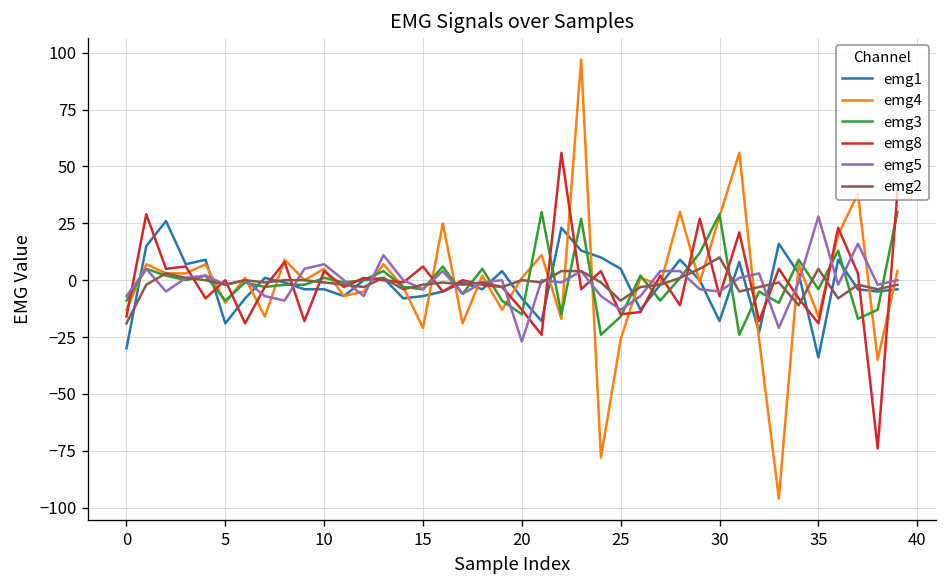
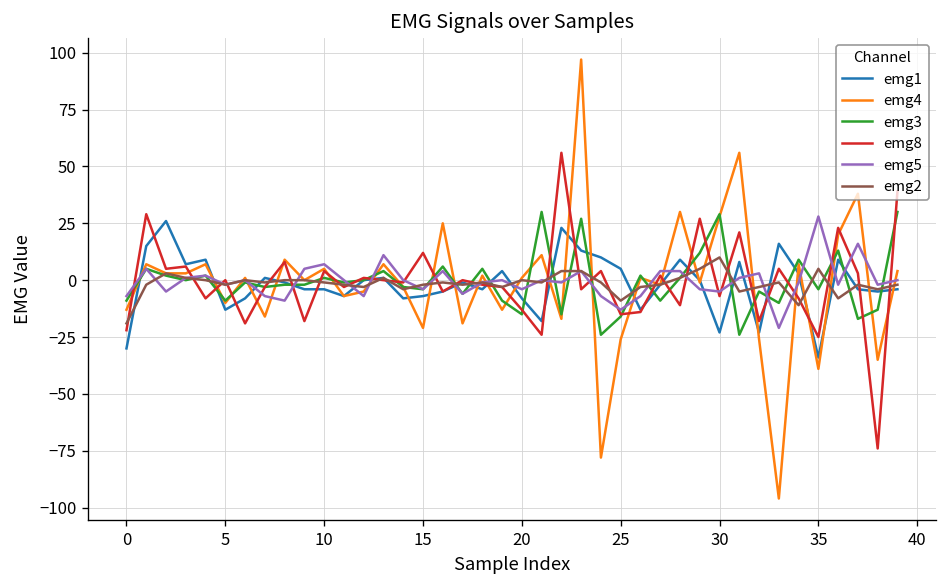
emg8, 0: -16 -> -22
emg1, 5: -19 -> -13
emg8, 15: 6 -> 12
emg5, 20: -27 -> -4
emg1, 30: -18 -> -23
emg4, 35: -16 -> -39
emg8, 35: -19 -> -25
